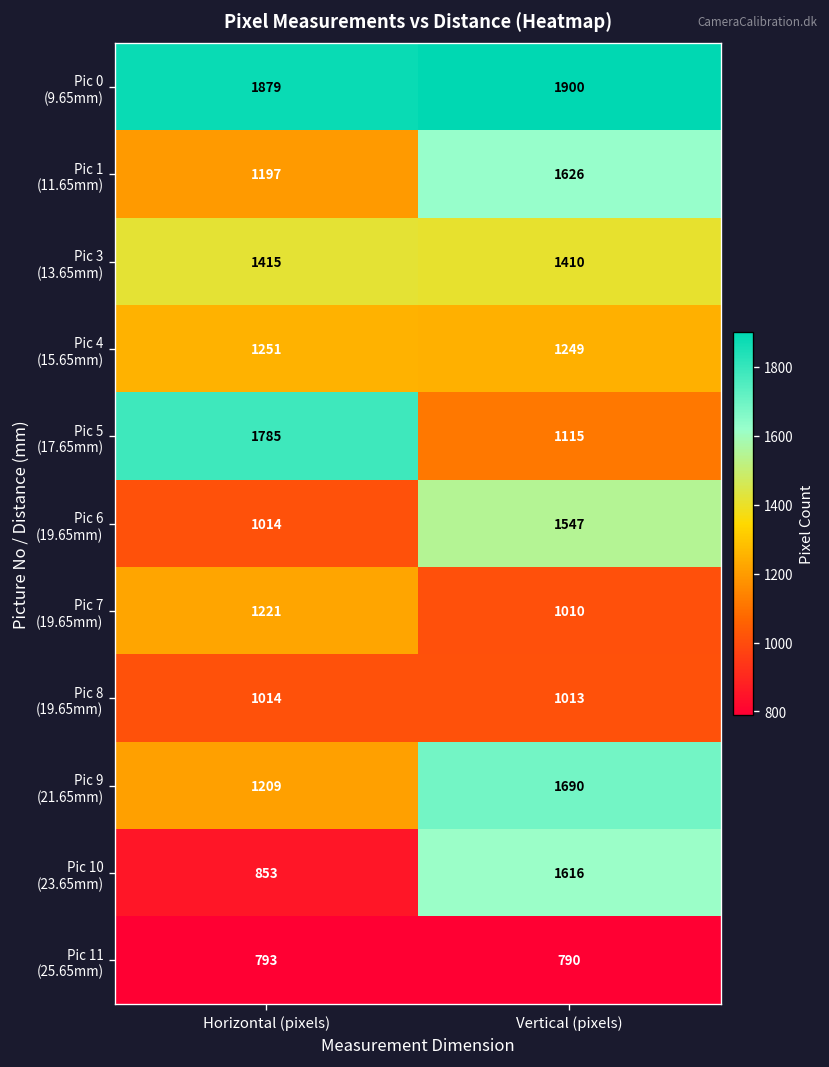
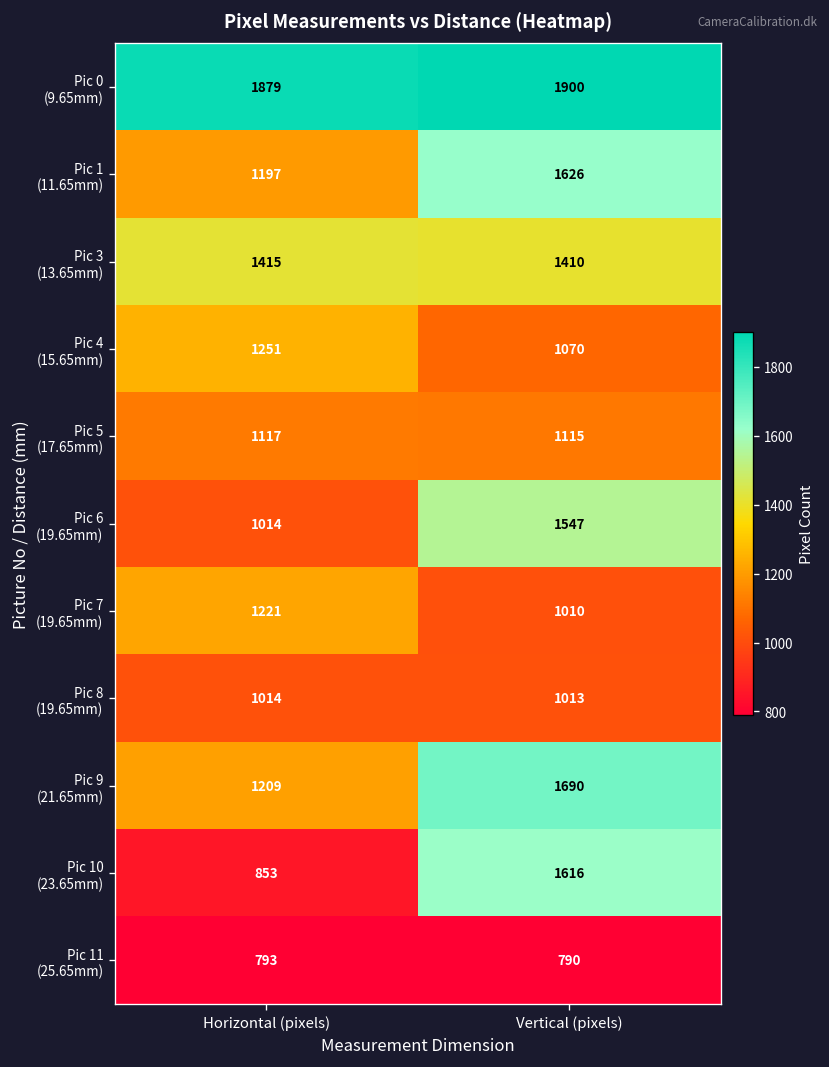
Pic 4 (15.65mm), Vertical (pixels): 1249 -> 1070
Pic 5 (17.65mm), Horizontal (pixels): 1785 -> 1117
